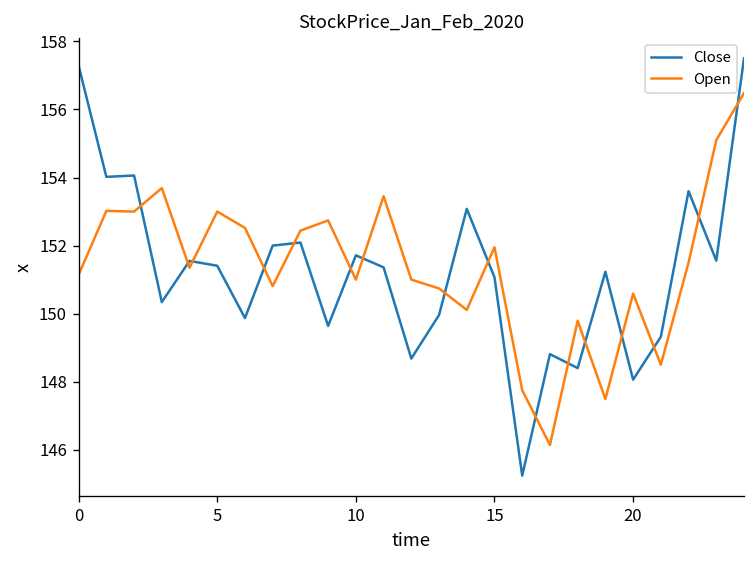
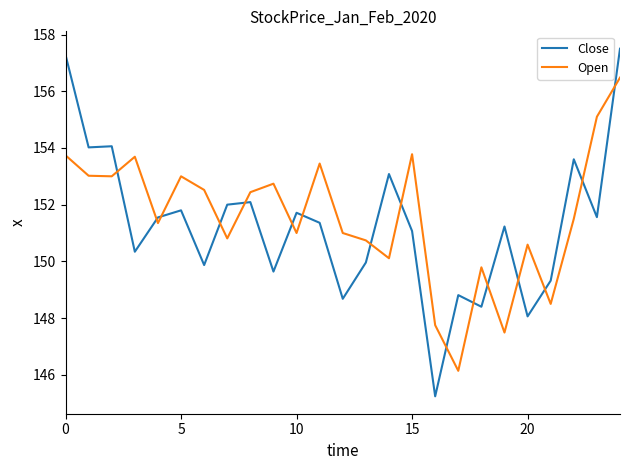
Open, 0: 151.1 -> 153.7
Close, 5: 151.4 -> 151.8
Open, 15: 152.0 -> 153.8
